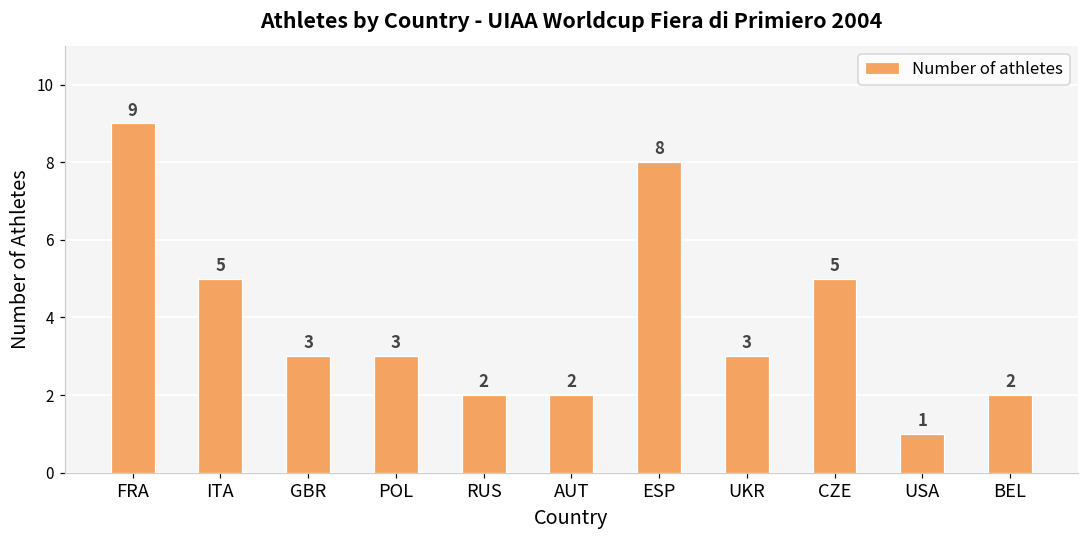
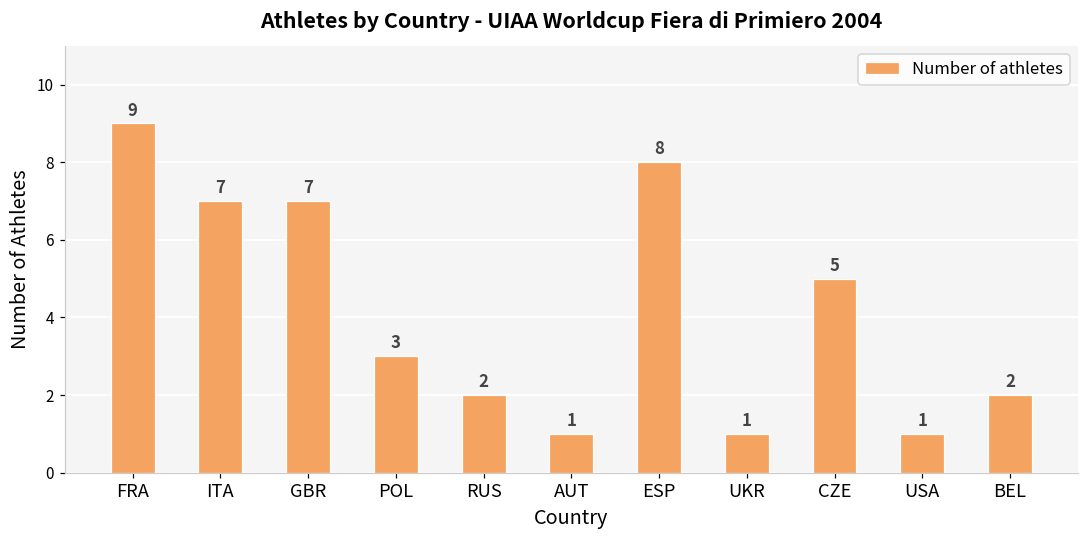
ITA: 5 -> 7
GBR: 3 -> 7
AUT: 2 -> 1
UKR: 3 -> 1
